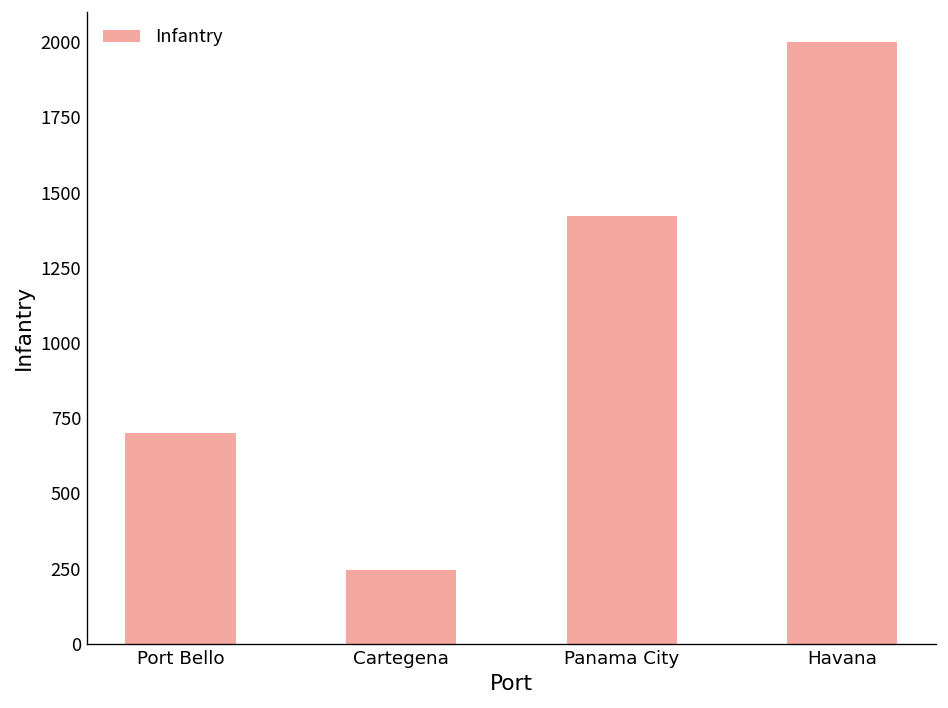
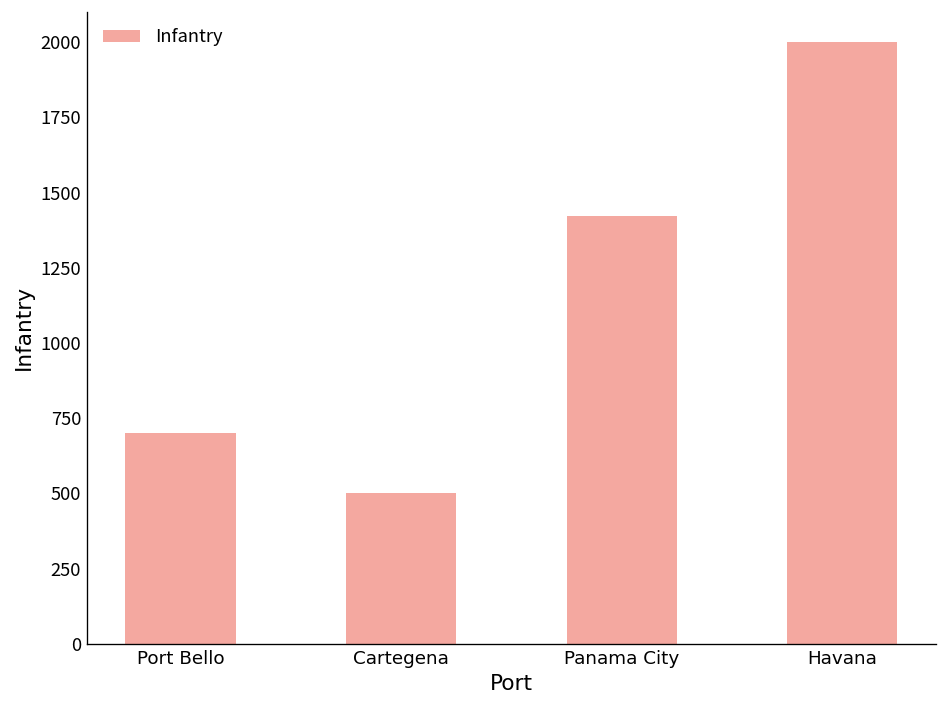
Cartegena: 250 -> 500
